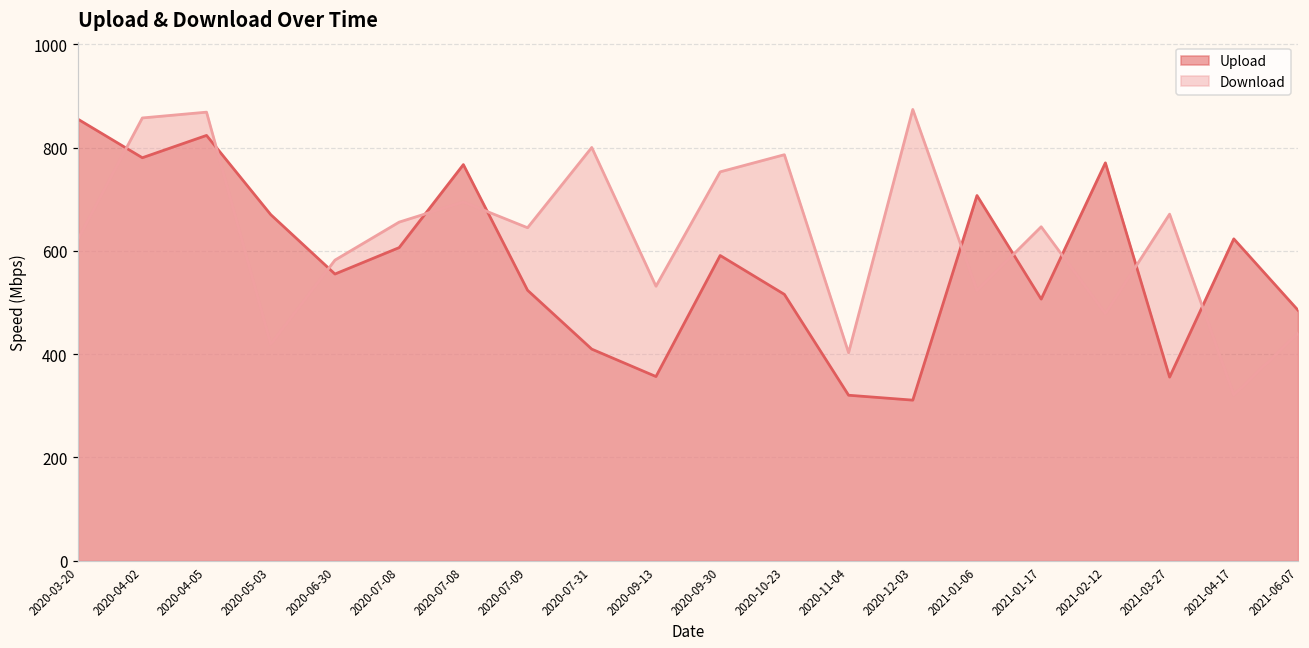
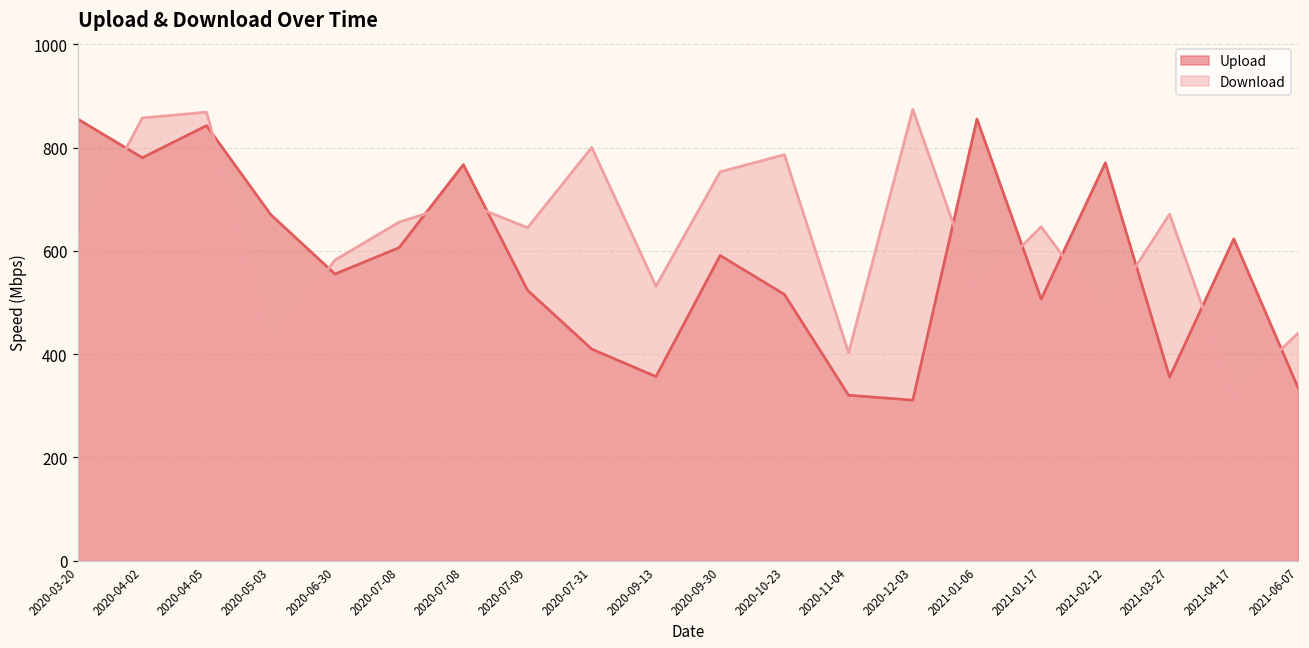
Upload, 2020-04-05: 820 -> 840
Upload, 2021-01-06: 710 -> 860
Upload, 2021-06-07: 490 -> 340
